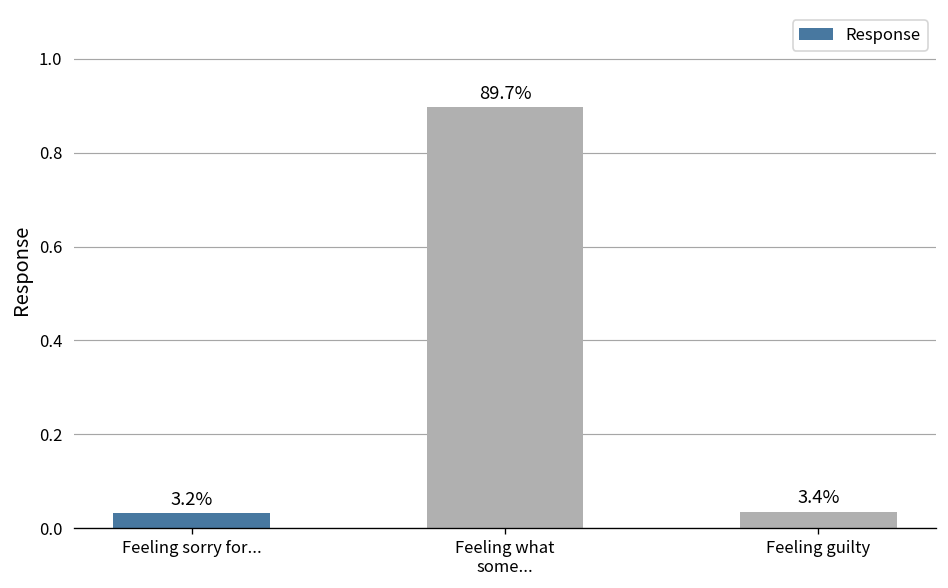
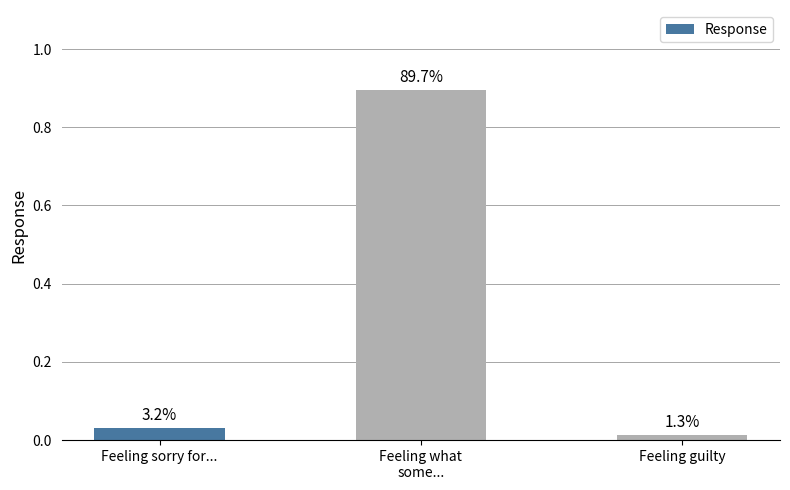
Feeling guilty: 3.4% -> 1.3%
